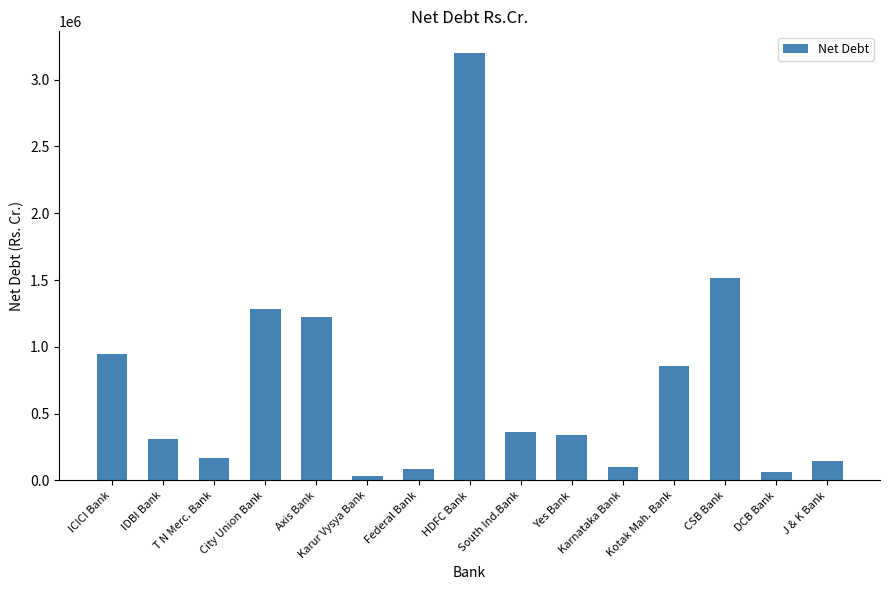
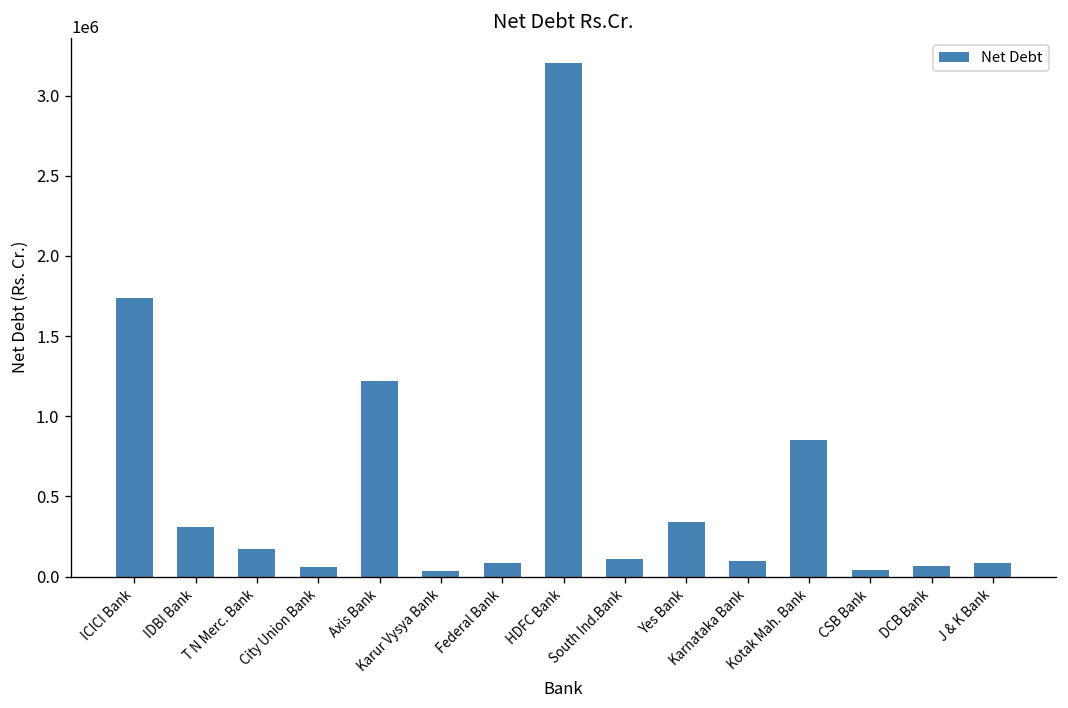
ICICI Bank: 950000 -> 1740000
City Union Bank: 1290000 -> 60000
South Ind.Bank: 360000 -> 110000
CSB Bank: 1510000 -> 40000
J & K Bank: 140000 -> 80000
